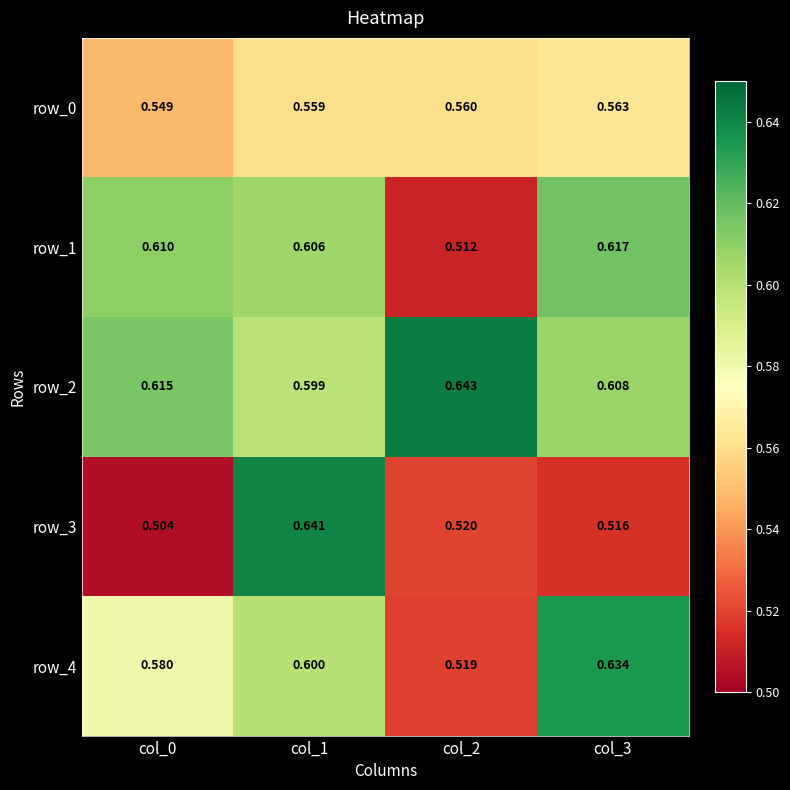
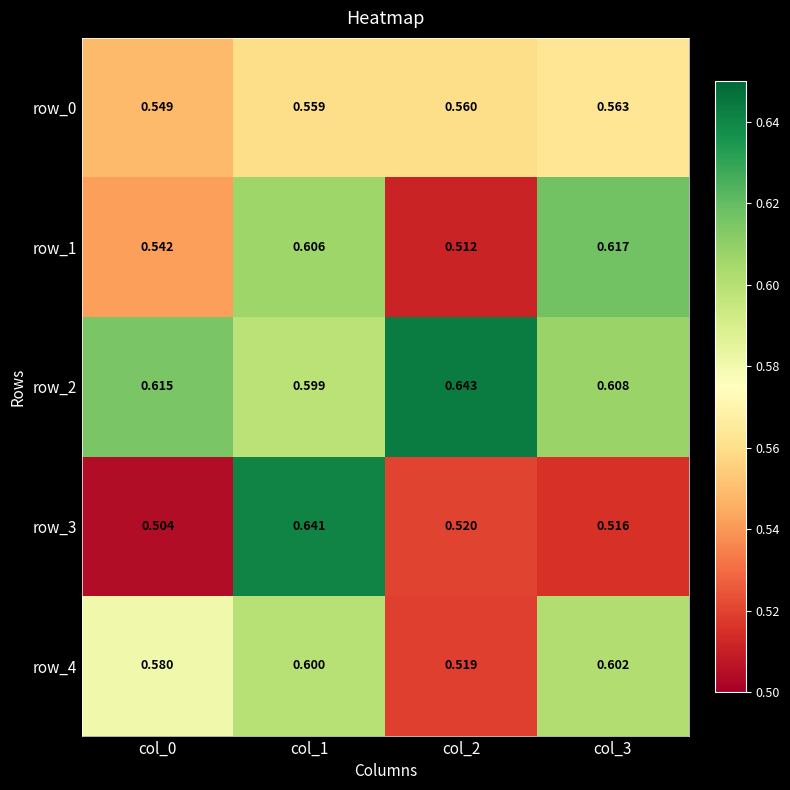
row_1, col_0: 0.610 -> 0.542
row_4, col_3: 0.634 -> 0.602
